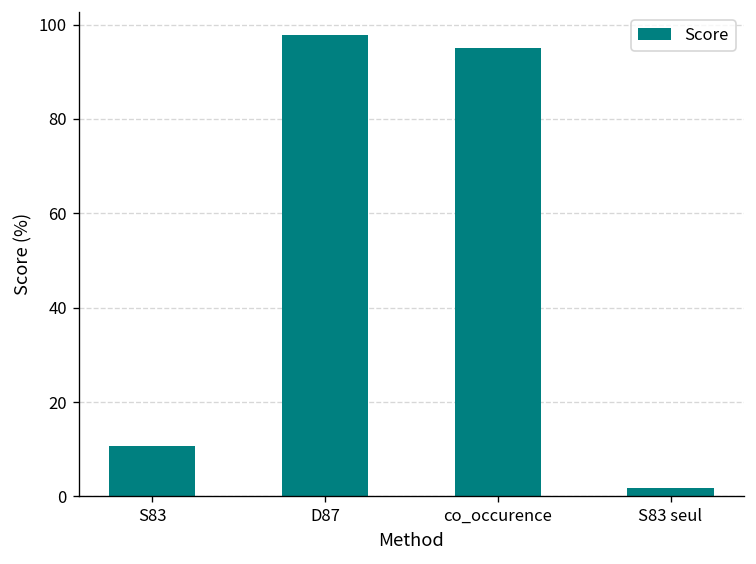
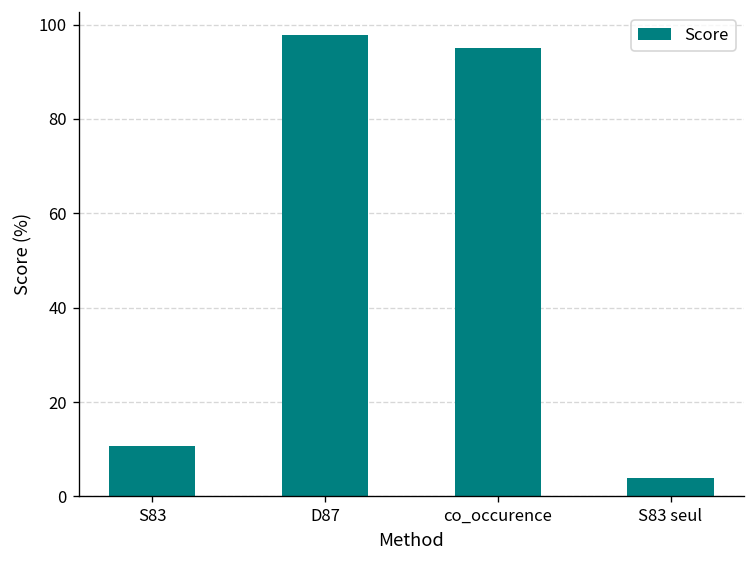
S83 seul: 2 -> 4
